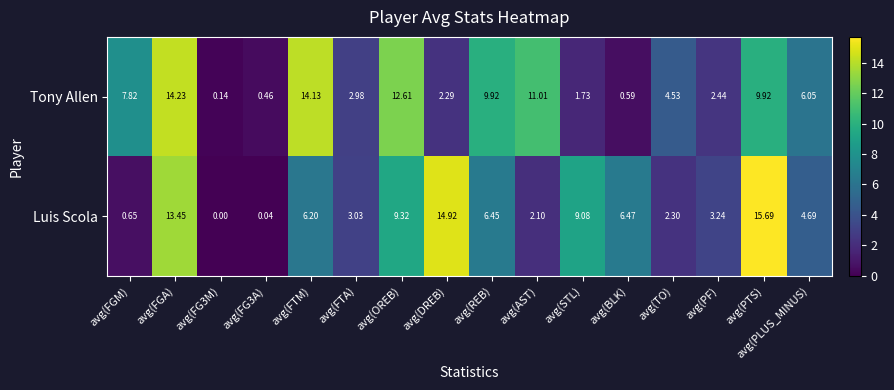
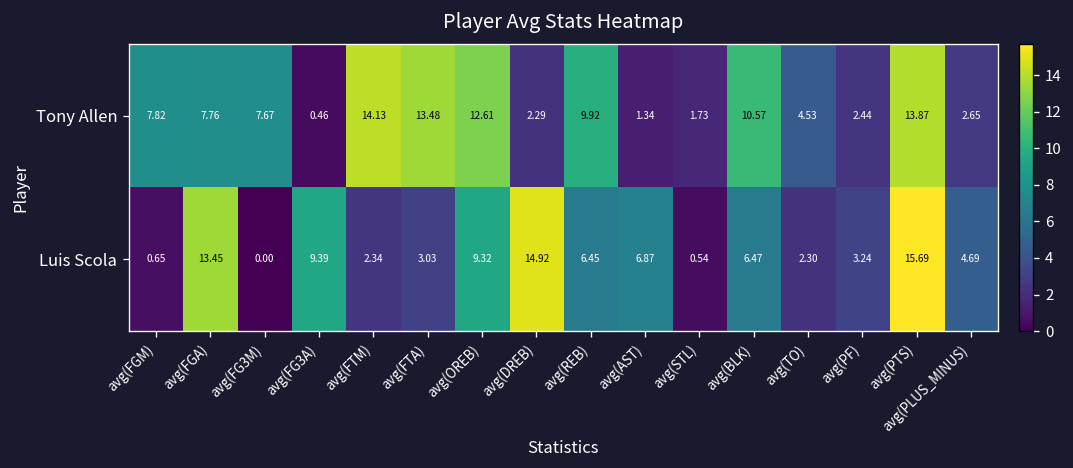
Tony Allen, avg(FGA): 14.23 -> 7.76
Tony Allen, avg(FG3M): 0.14 -> 7.67
Tony Allen, avg(FTA): 2.98 -> 13.48
Tony Allen, avg(AST): 11.01 -> 1.34
Tony Allen, avg(BLK): 0.59 -> 10.57
Tony Allen, avg(PTS): 9.92 -> 13.87
Tony Allen, avg(PLUS_MINUS): 6.05 -> 2.65
Luis Scola, avg(FG3A): 0.04 -> 9.39
Luis Scola, avg(FTM): 6.20 -> 2.34
Luis Scola, avg(AST): 2.10 -> 6.87
Luis Scola, avg(STL): 9.08 -> 0.54
